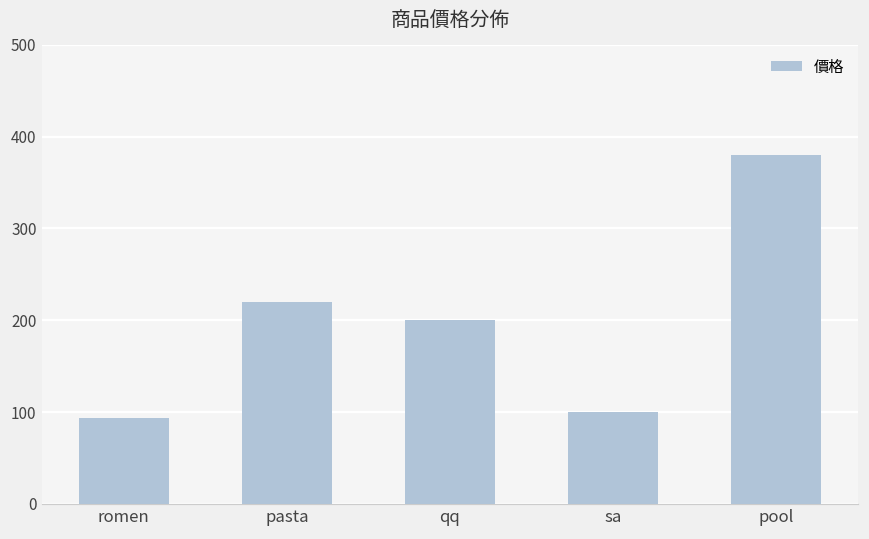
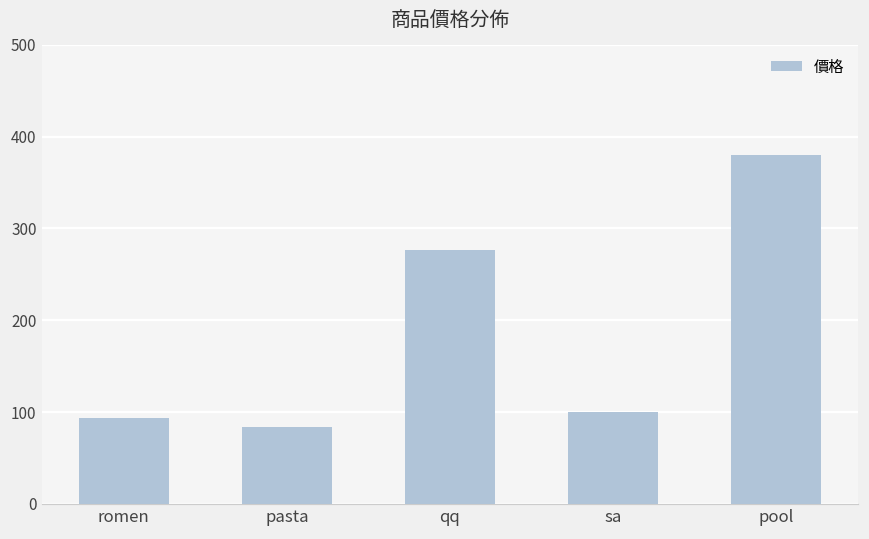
pasta: 220 -> 80
qq: 200 -> 280
